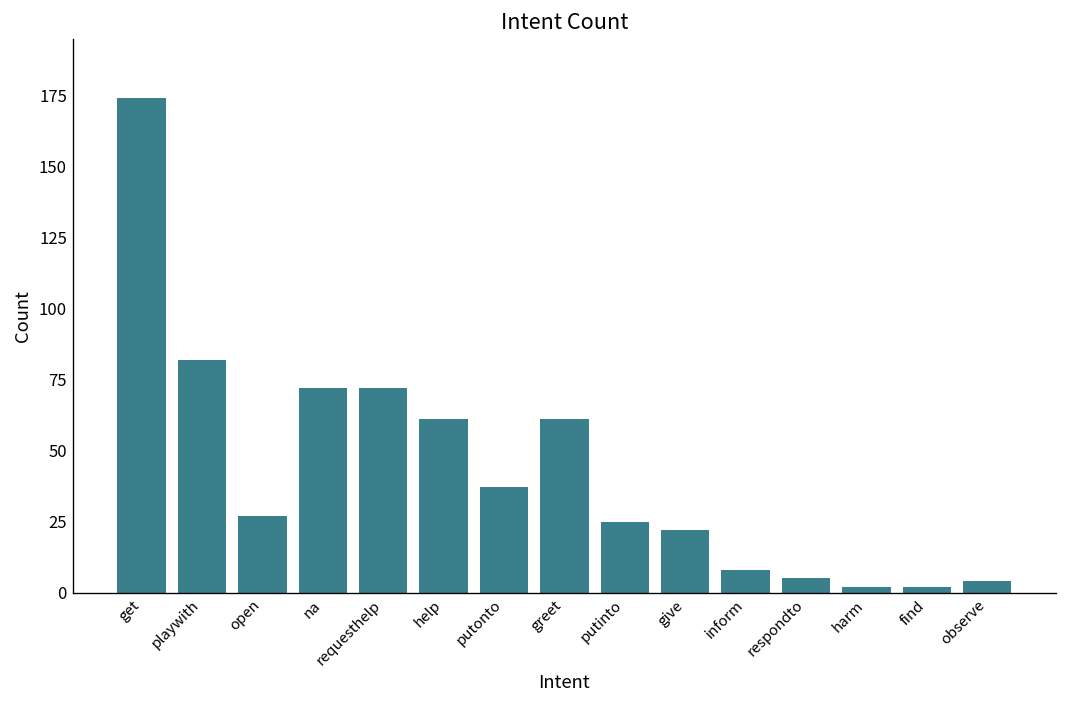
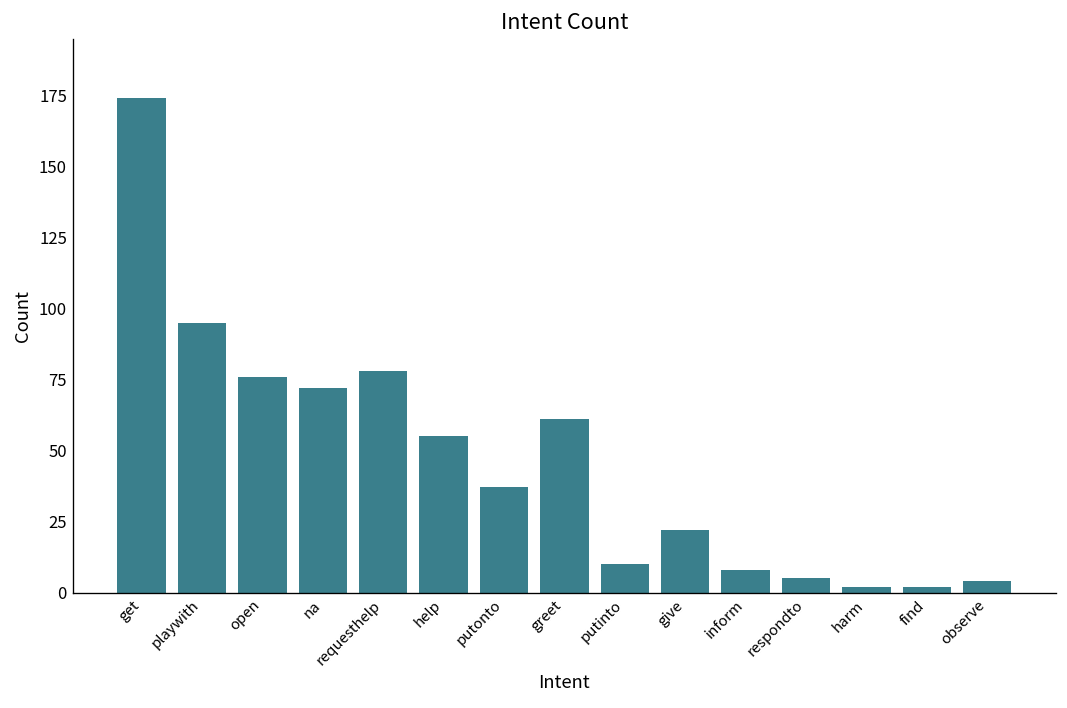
playwith: 82 -> 95
open: 27 -> 76
requesthelp: 72 -> 78
help: 61 -> 55
putinto: 25 -> 10
